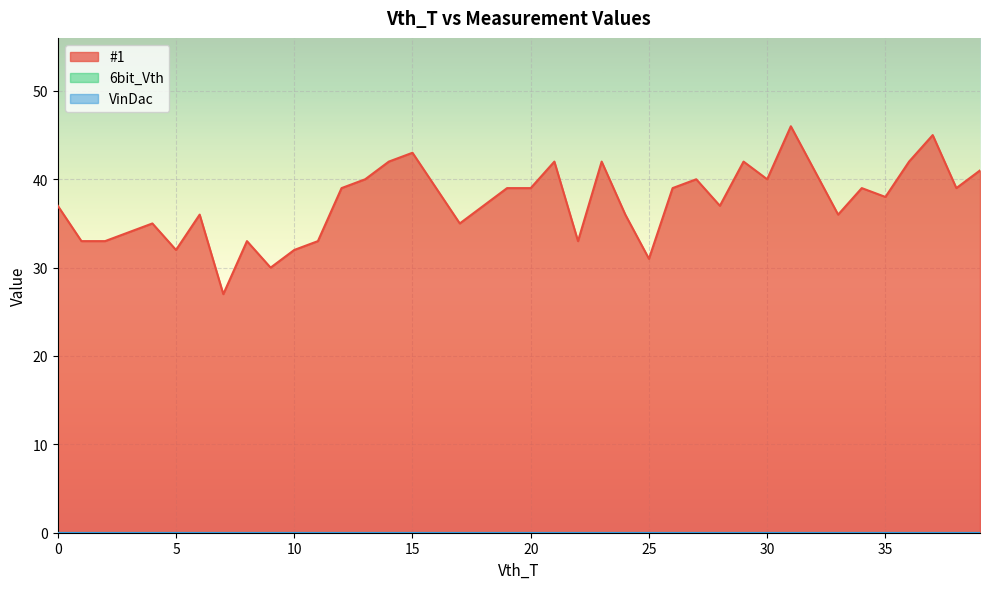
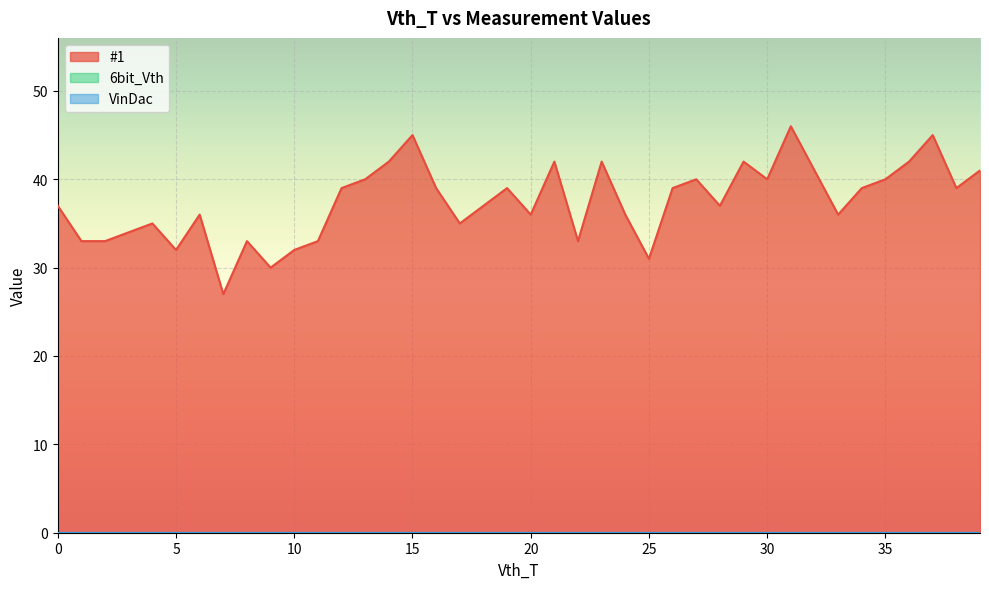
#1, 15: 43 -> 45
#1, 20: 39 -> 36
#1, 35: 38 -> 40
